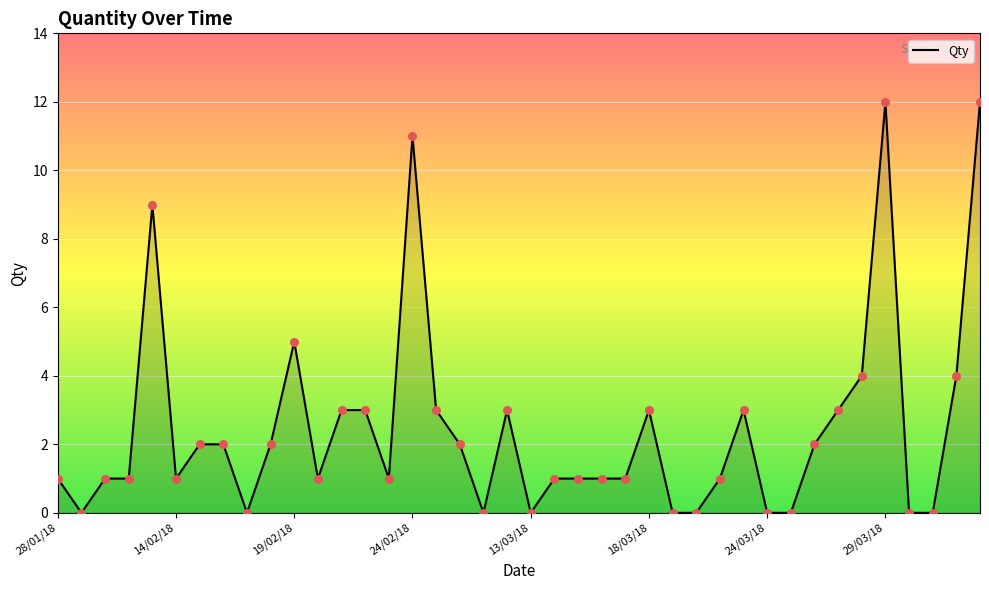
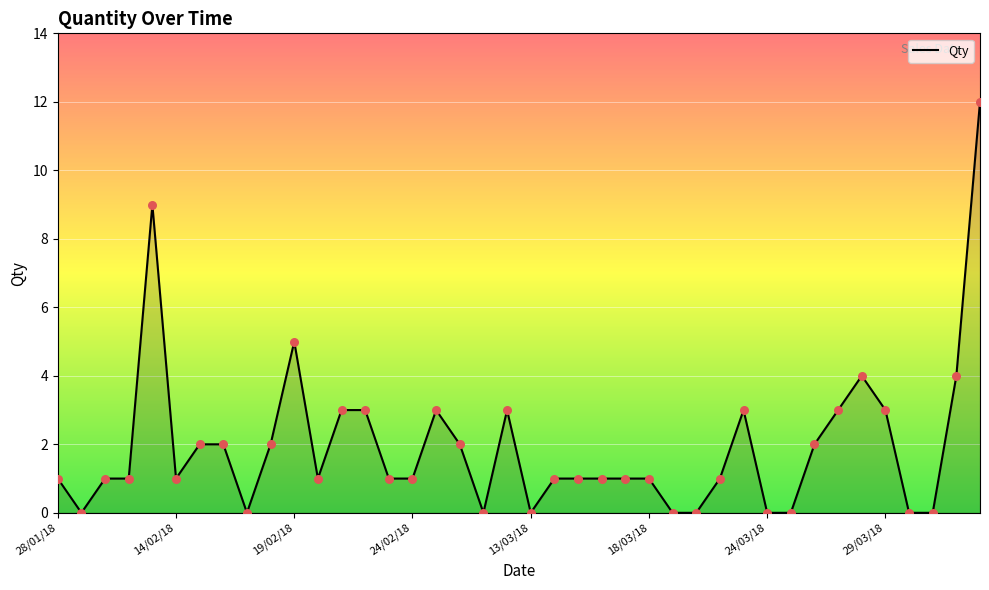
24/02/18: 11 -> 1
18/03/18: 3 -> 1
29/03/18: 12 -> 3
